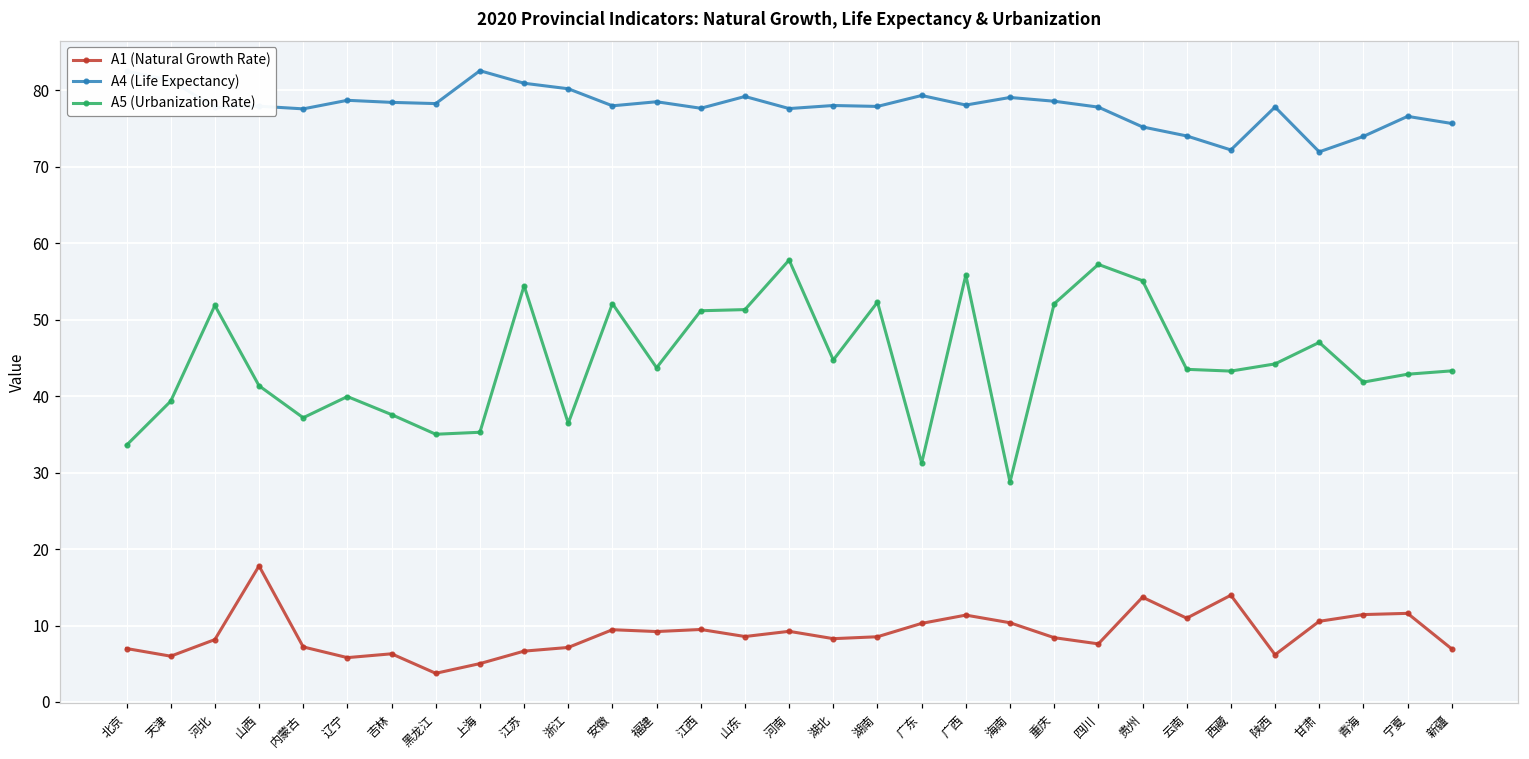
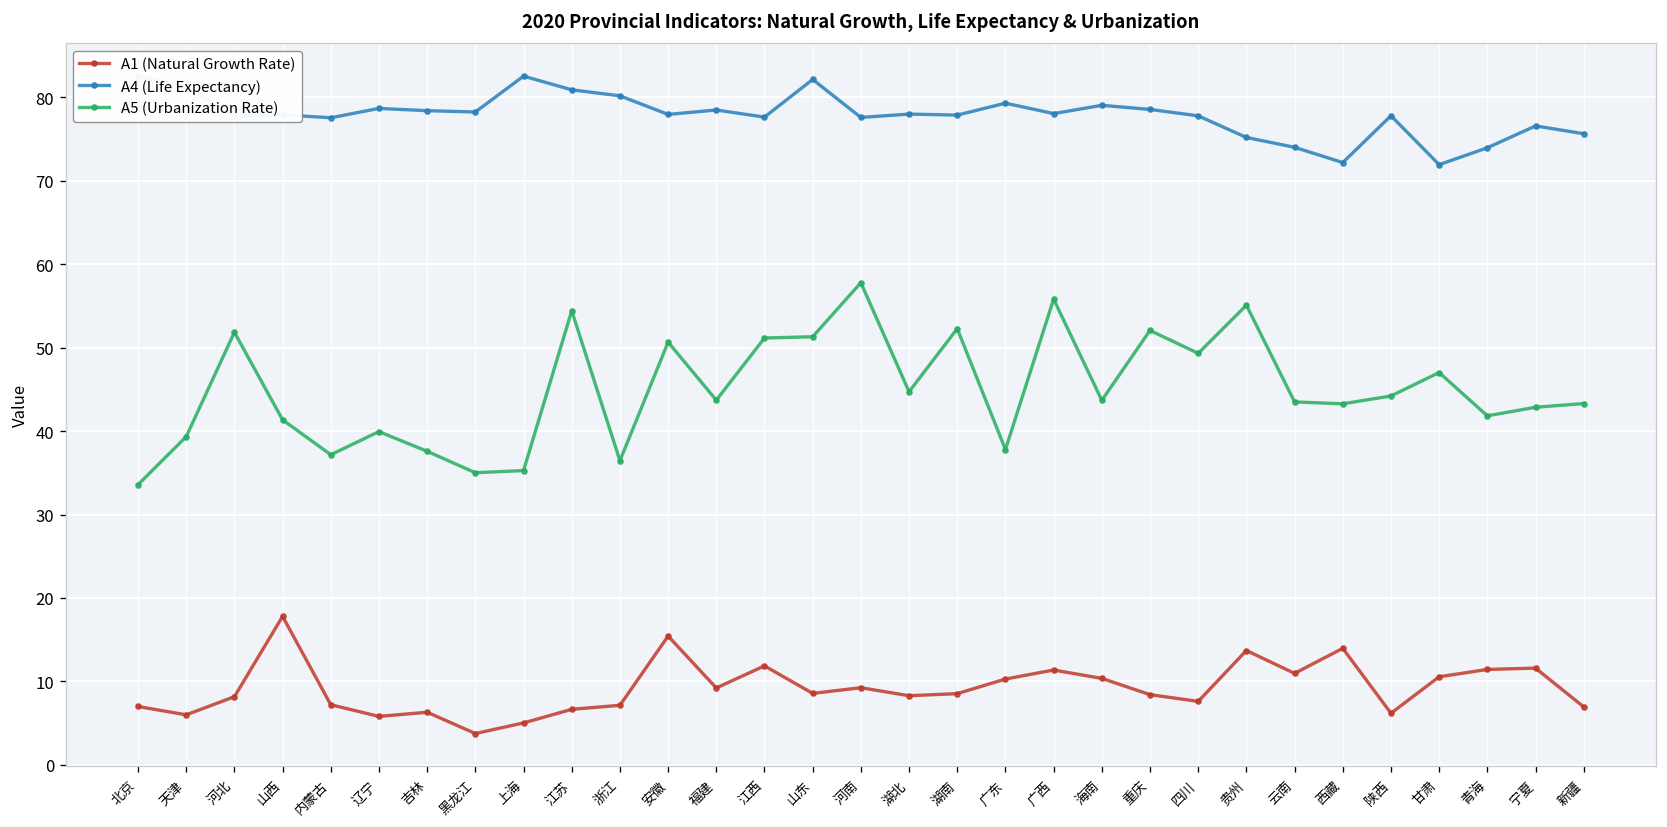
A1 (Natural Growth Rate), 安徽: 9 -> 15
A5 (Urbanization Rate), 安徽: 52 -> 51
A1 (Natural Growth Rate), 江西: 9 -> 12
A4 (Life Expectancy), 山东: 79 -> 82
A5 (Urbanization Rate), 广东: 31 -> 38
A5 (Urbanization Rate), 海南: 29 -> 44
A5 (Urbanization Rate), 四川: 57 -> 49
